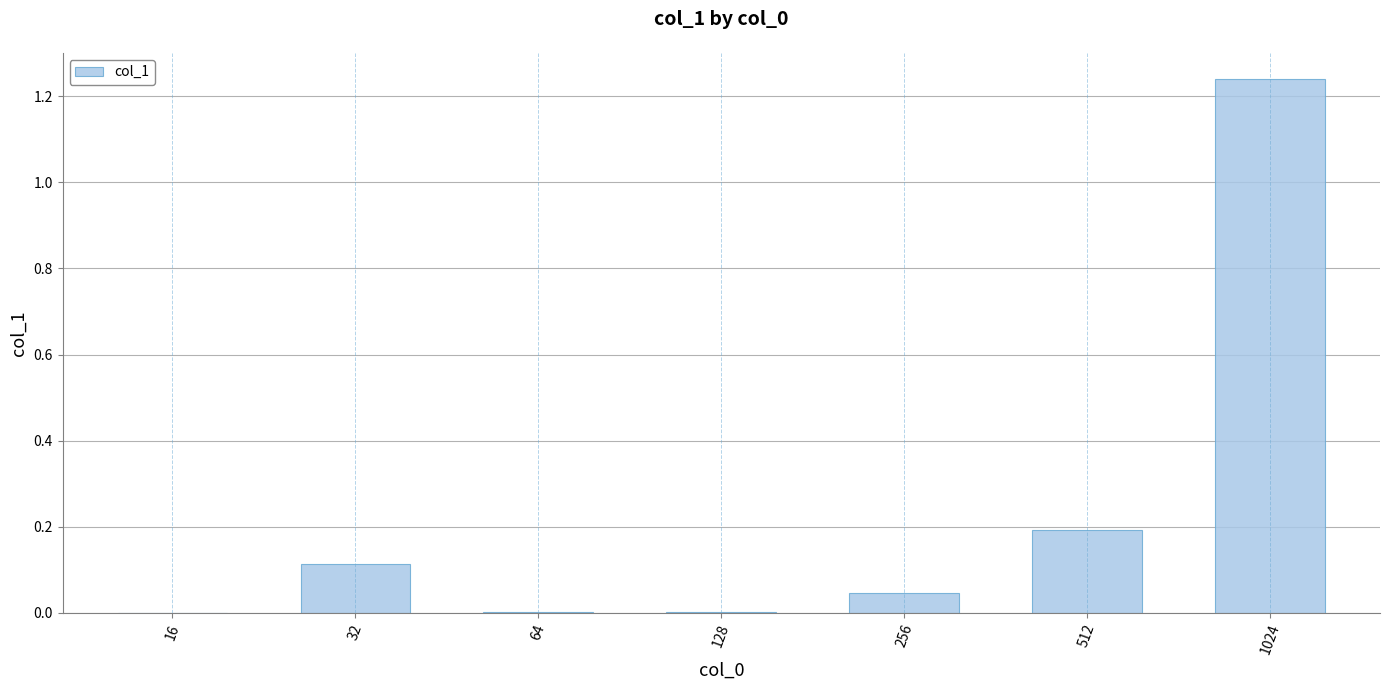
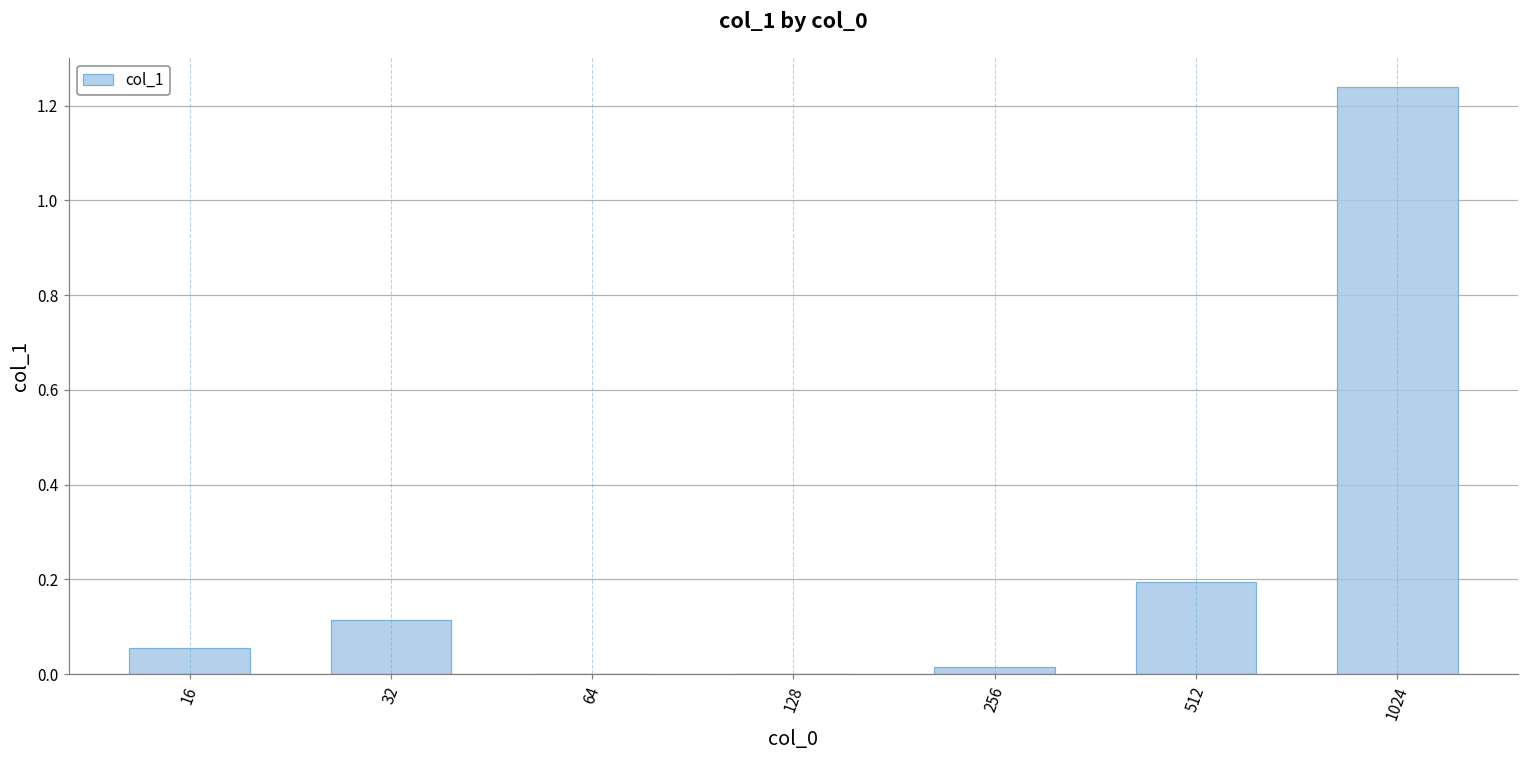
16: 0.00 -> 0.06
256: 0.05 -> 0.01
